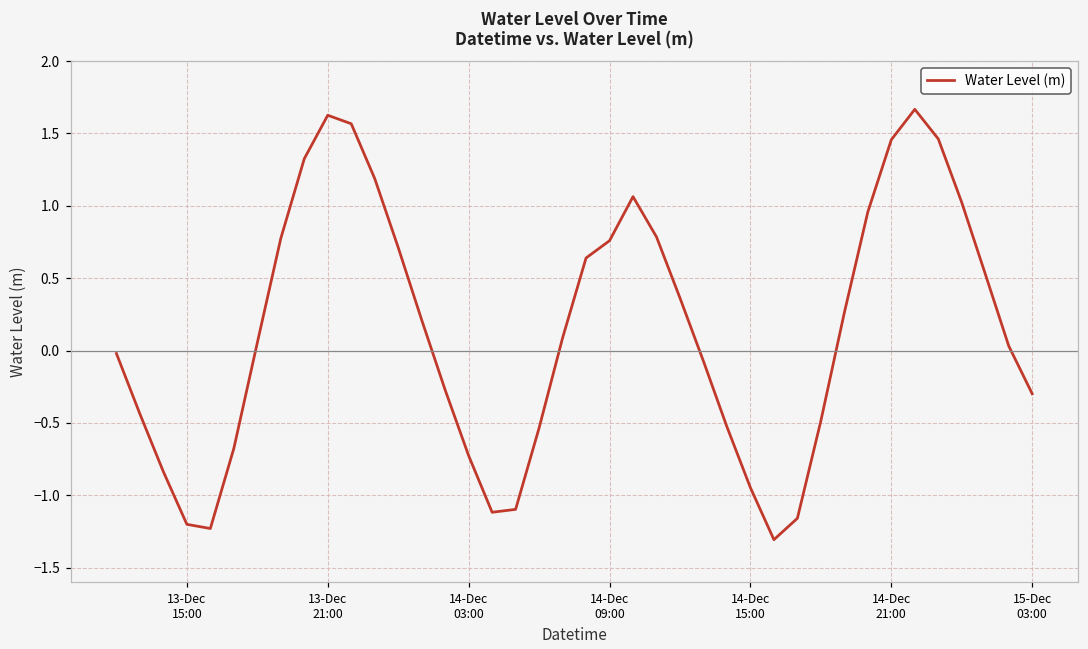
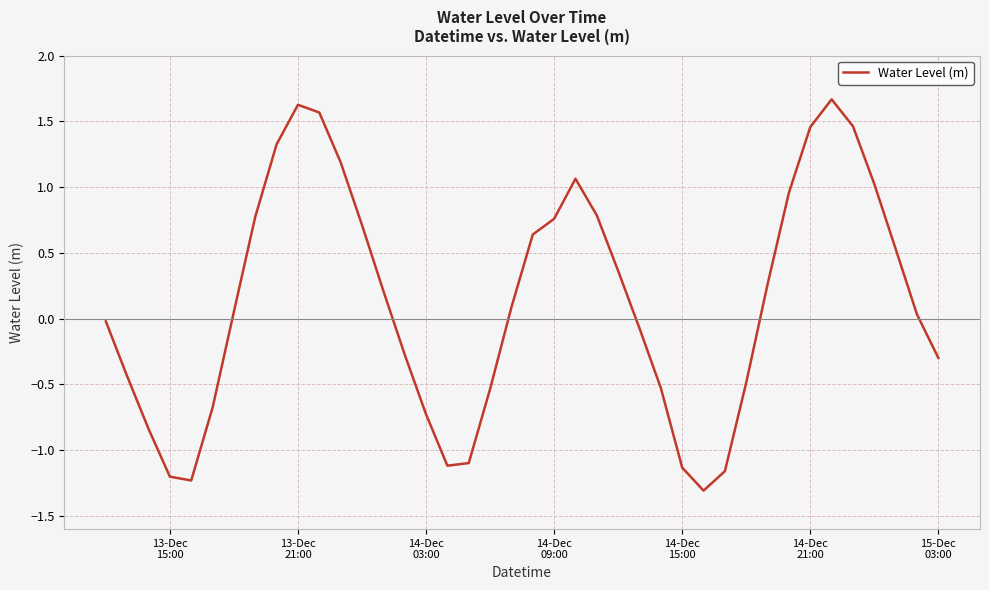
14-Dec 15:00: -0.95 -> -1.13
